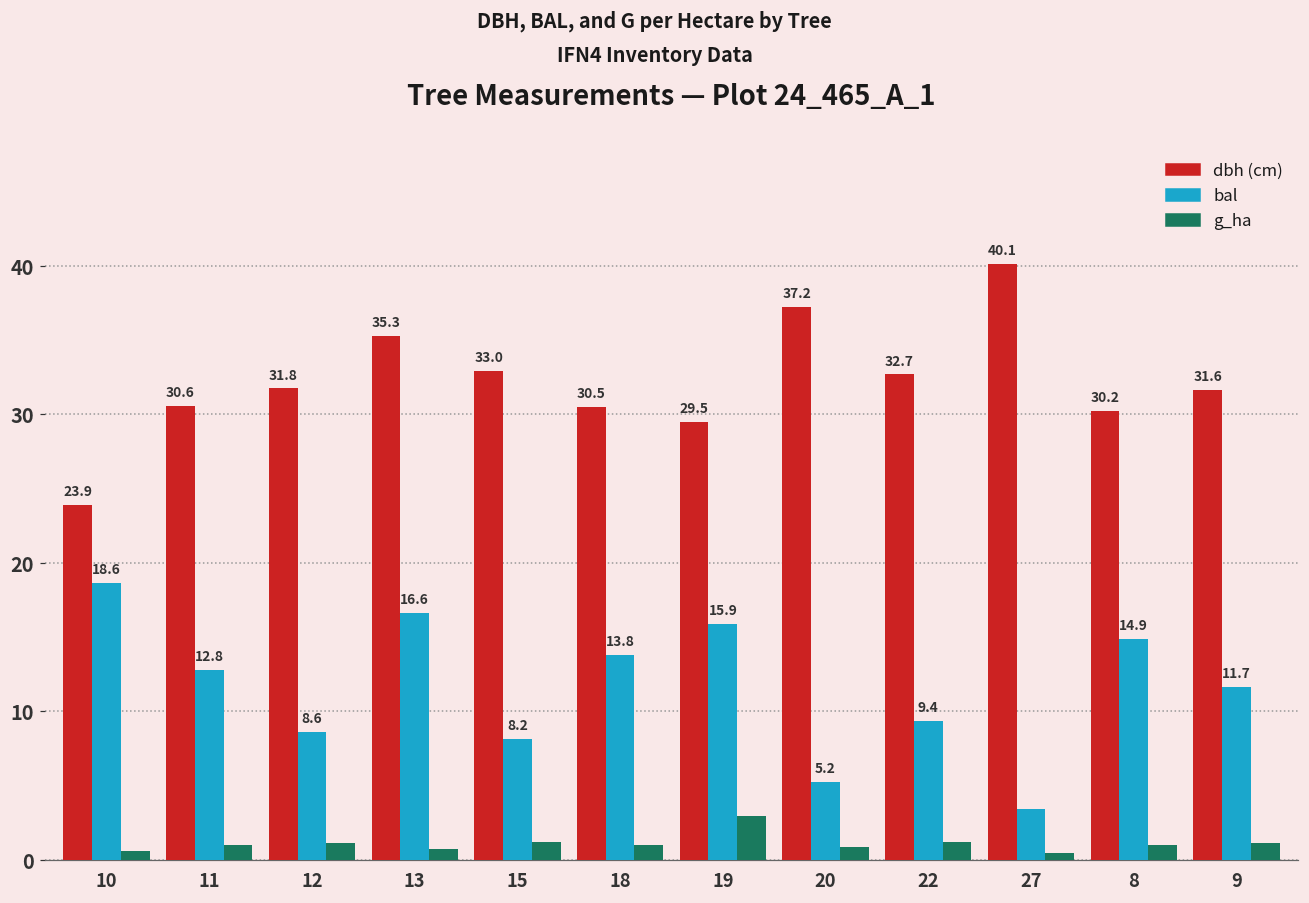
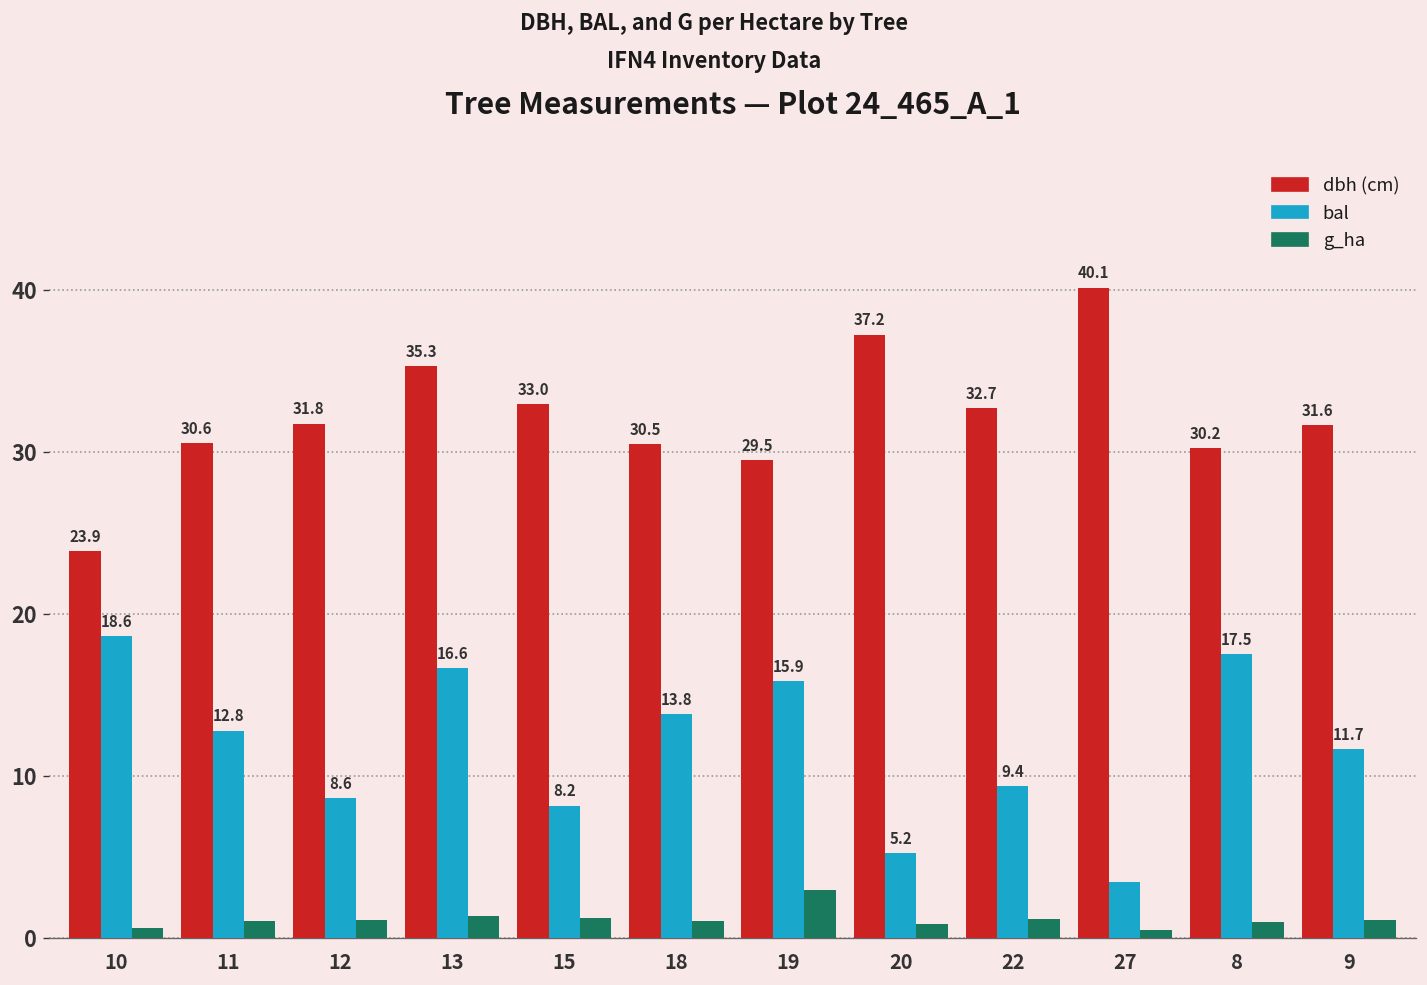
g_ha, 13: 0.8 -> 1.4
bal, 8: 14.9 -> 17.5
